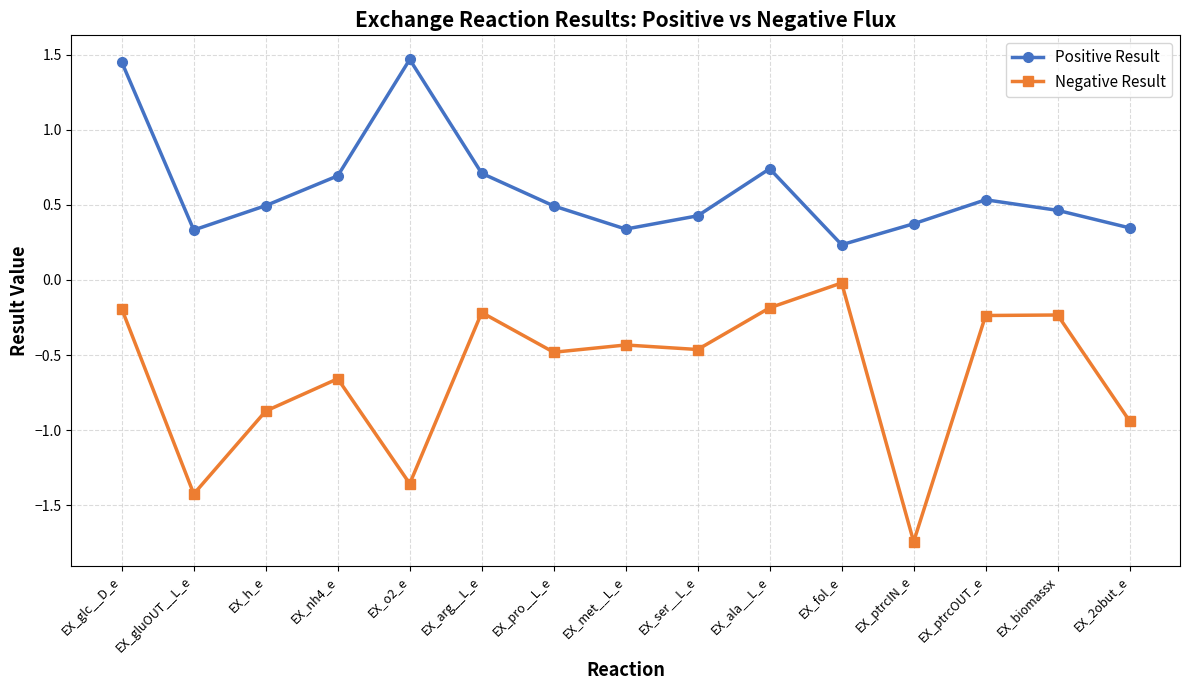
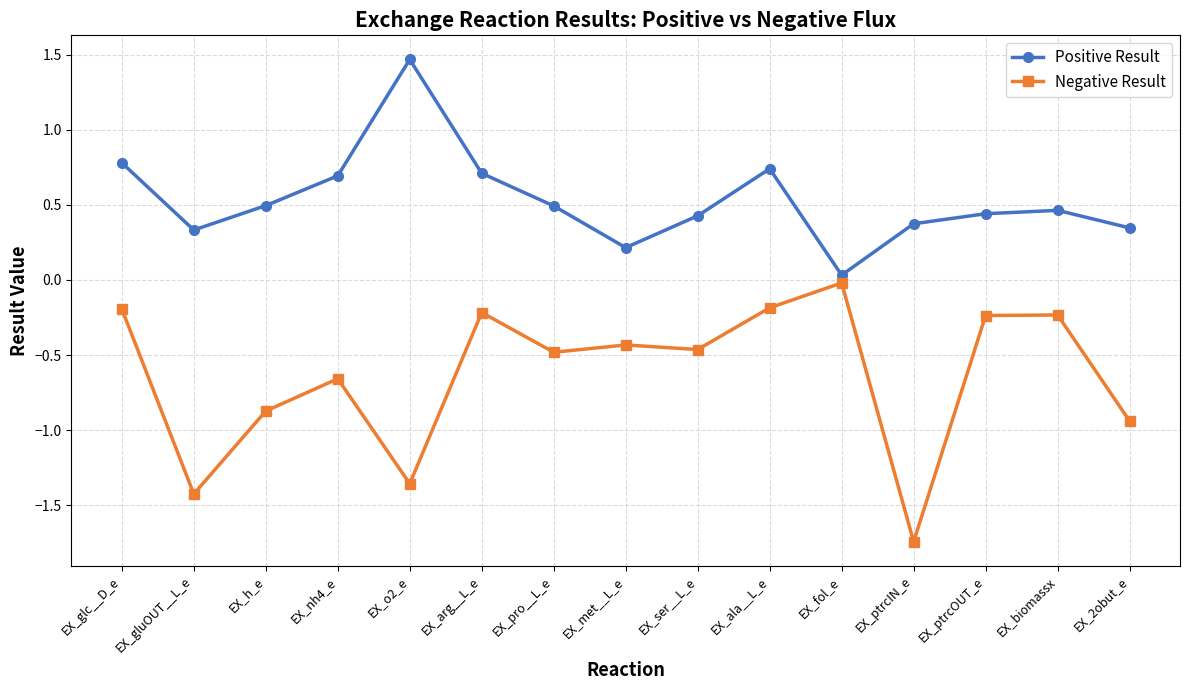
Positive Result, EX_glc__D_e: 1.45 -> 0.78
Positive Result, EX_met__L_e: 0.34 -> 0.22
Positive Result, EX_fol_e: 0.23 -> 0.03
Positive Result, EX_ptrcOUT_e: 0.53 -> 0.44
